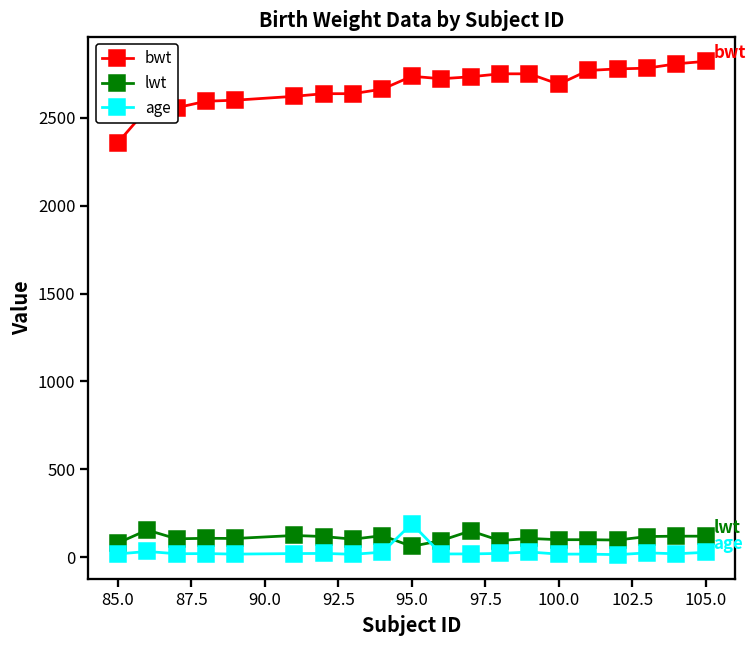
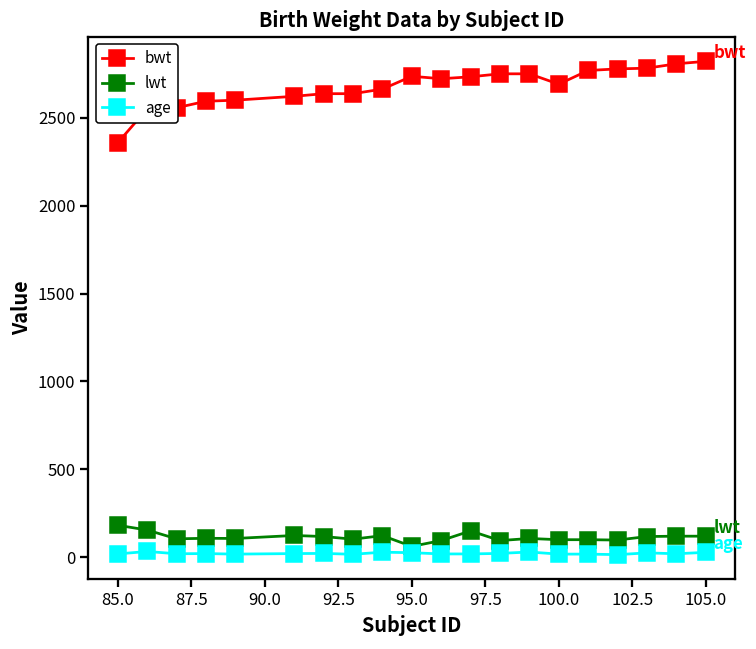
lwt, 85.0: 80 -> 180
age, 95.0: 190 -> 30
